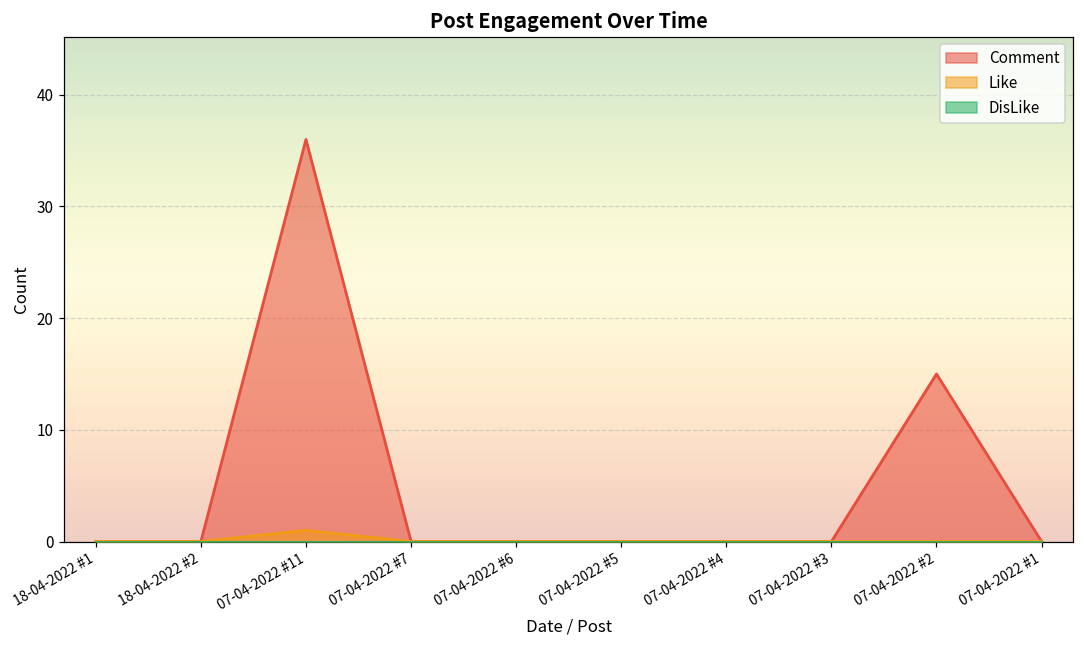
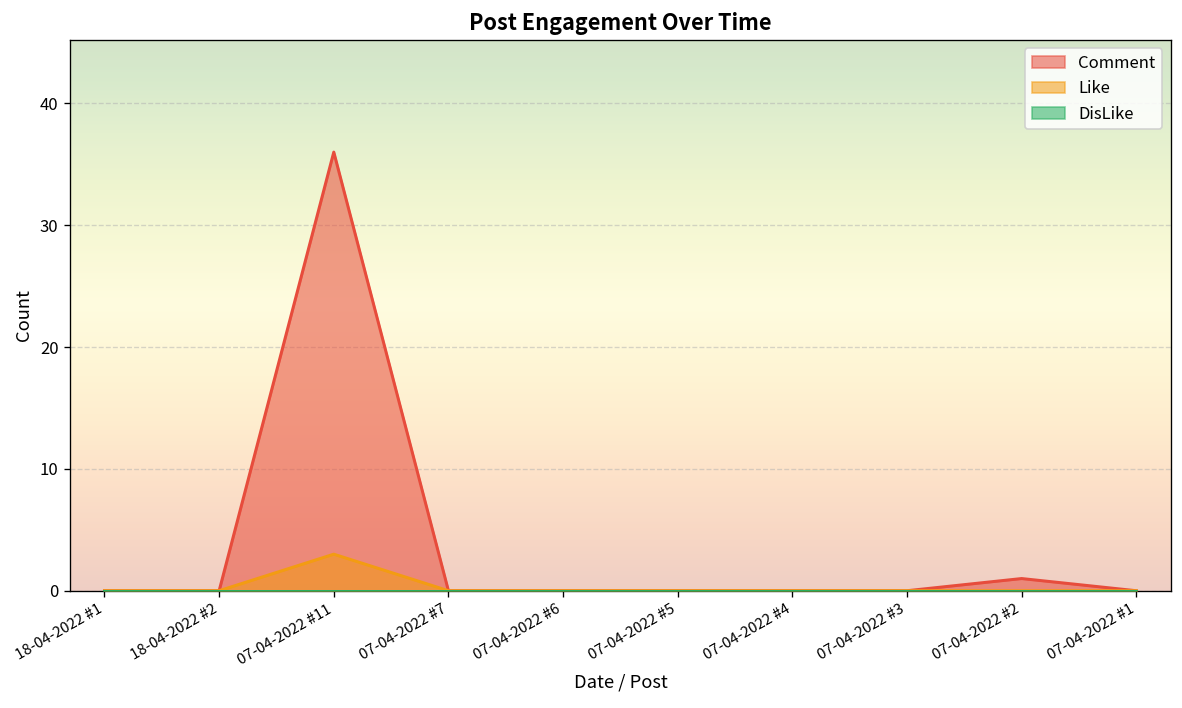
Like, 07-04-2022 #11: 1 -> 3
Comment, 07-04-2022 #2: 15 -> 1
